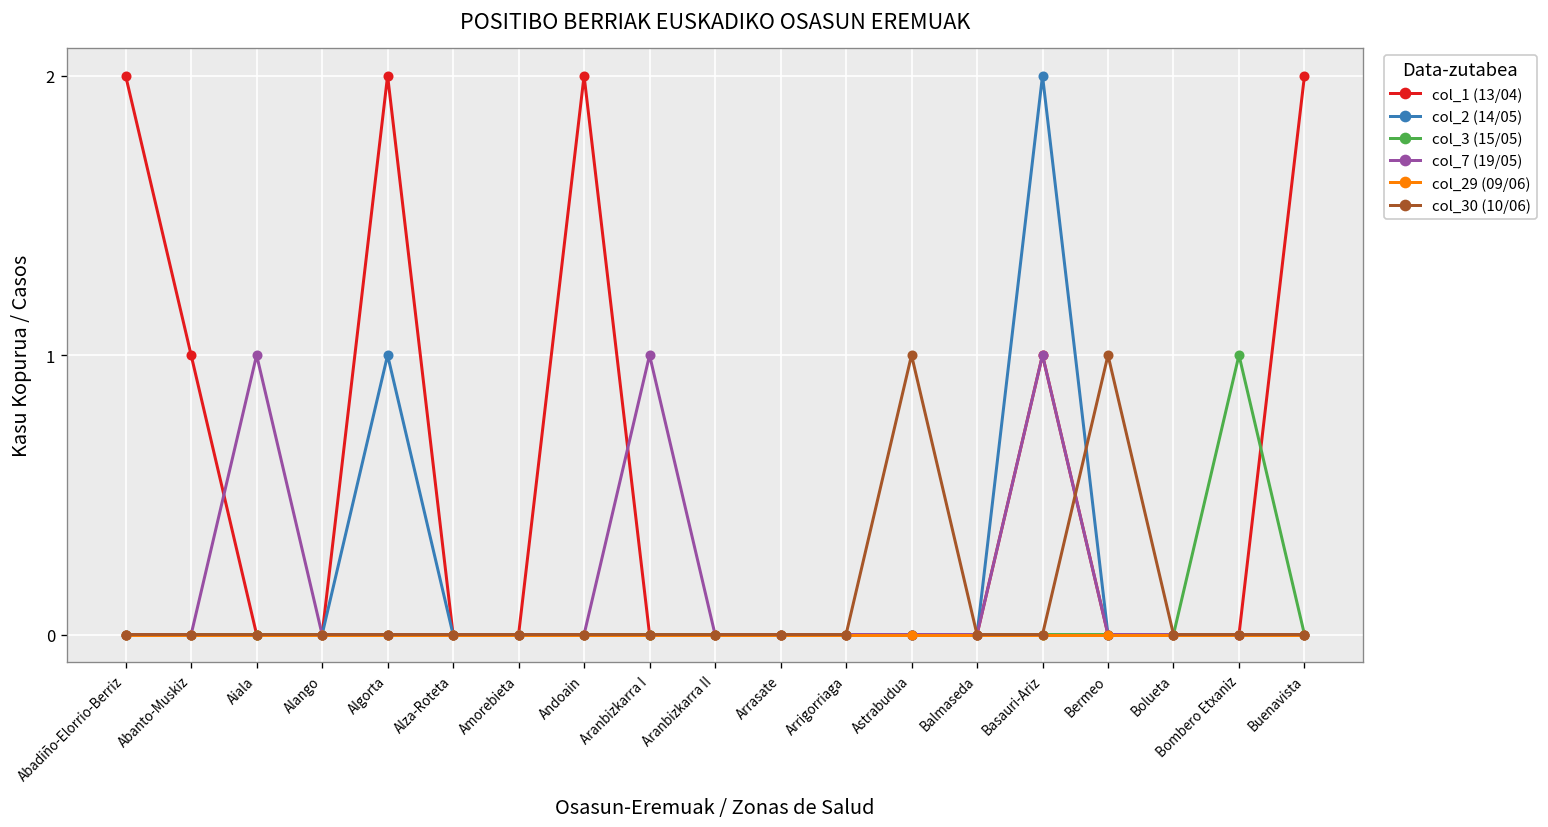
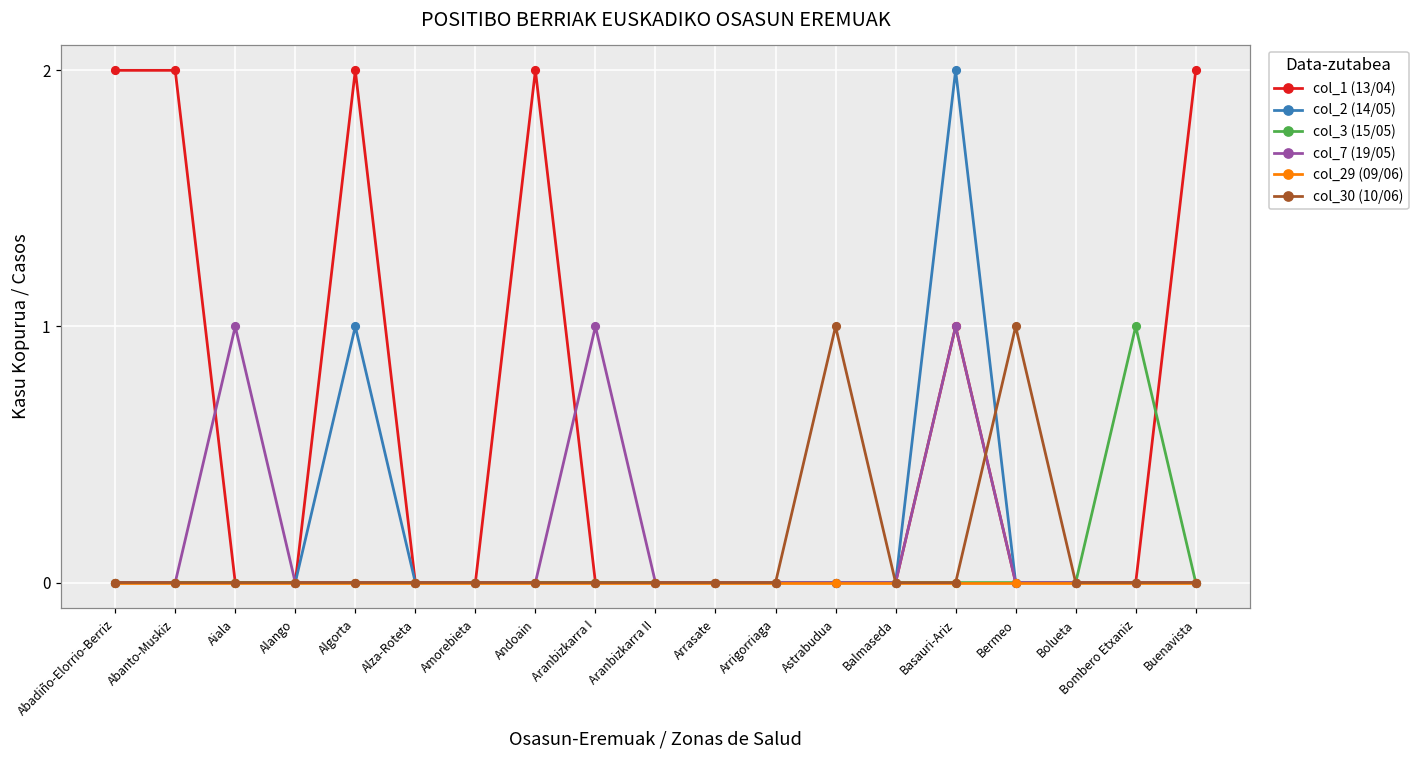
col_1 (13/04), Abanto-Muskiz: 1 -> 2
